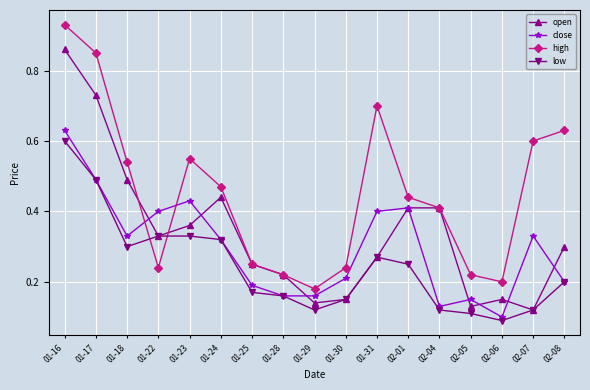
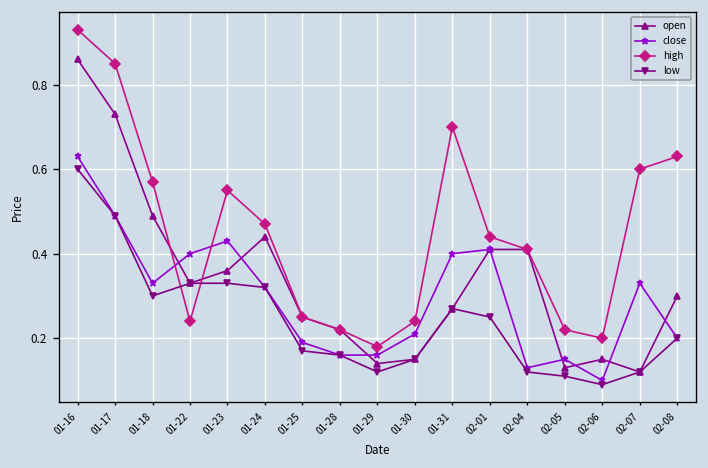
high, 01-18: 0.54 -> 0.57
